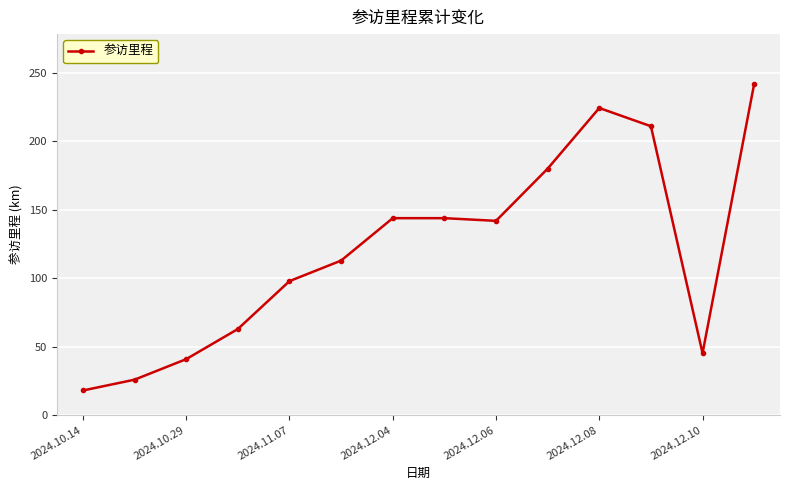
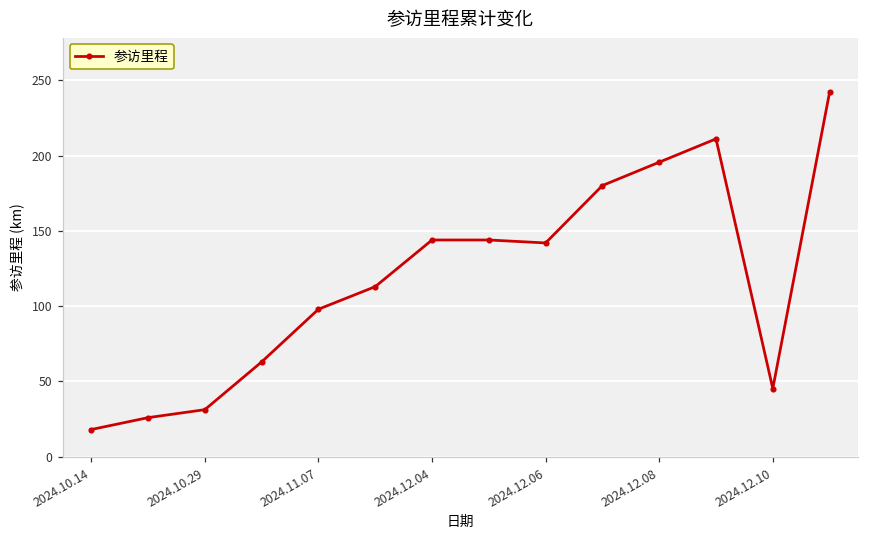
2024.10.29: 41 -> 31
2024.12.08: 224 -> 196
